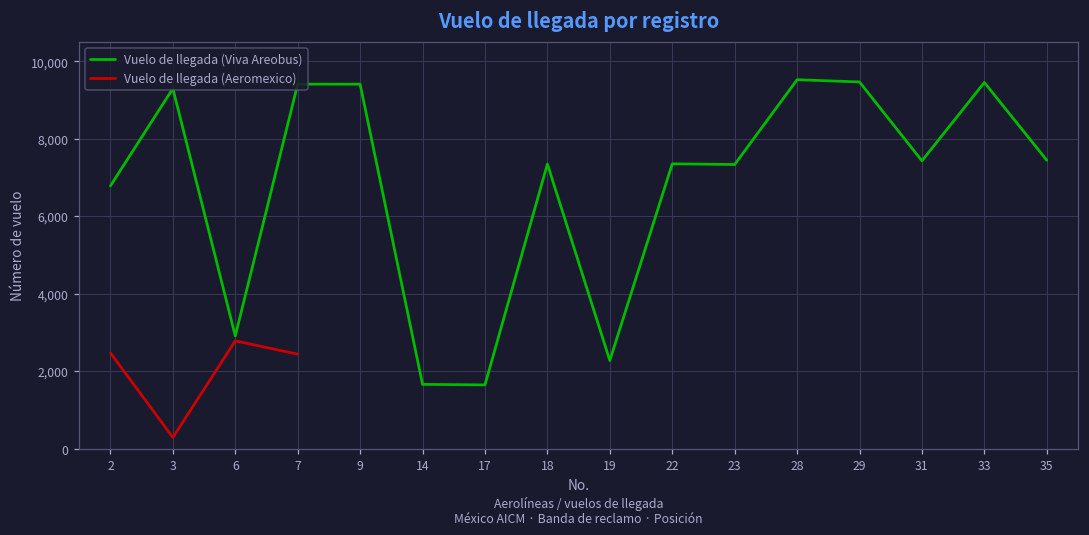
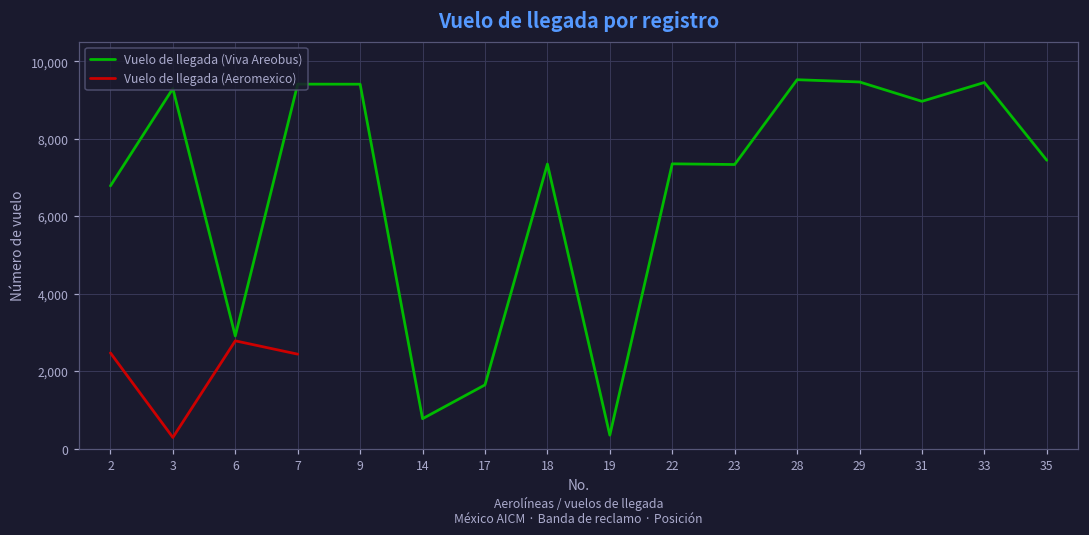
Vuelo de llegada (Viva Areobus), 14: 1,700 -> 800
Vuelo de llegada (Viva Areobus), 19: 2,300 -> 300
Vuelo de llegada (Viva Areobus), 31: 7,400 -> 9,000
